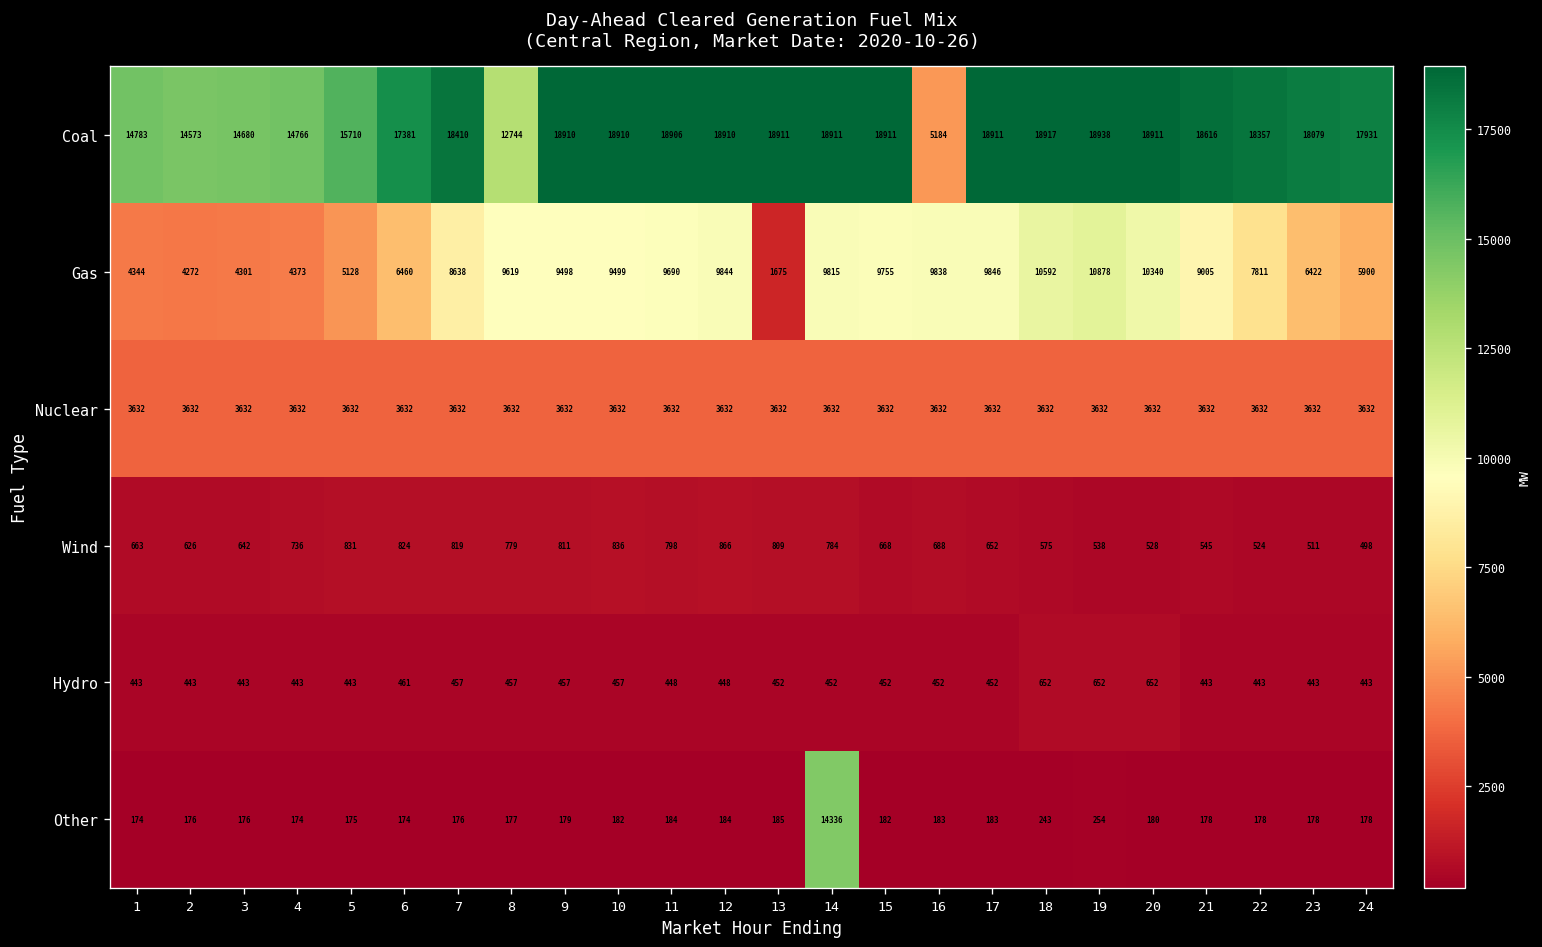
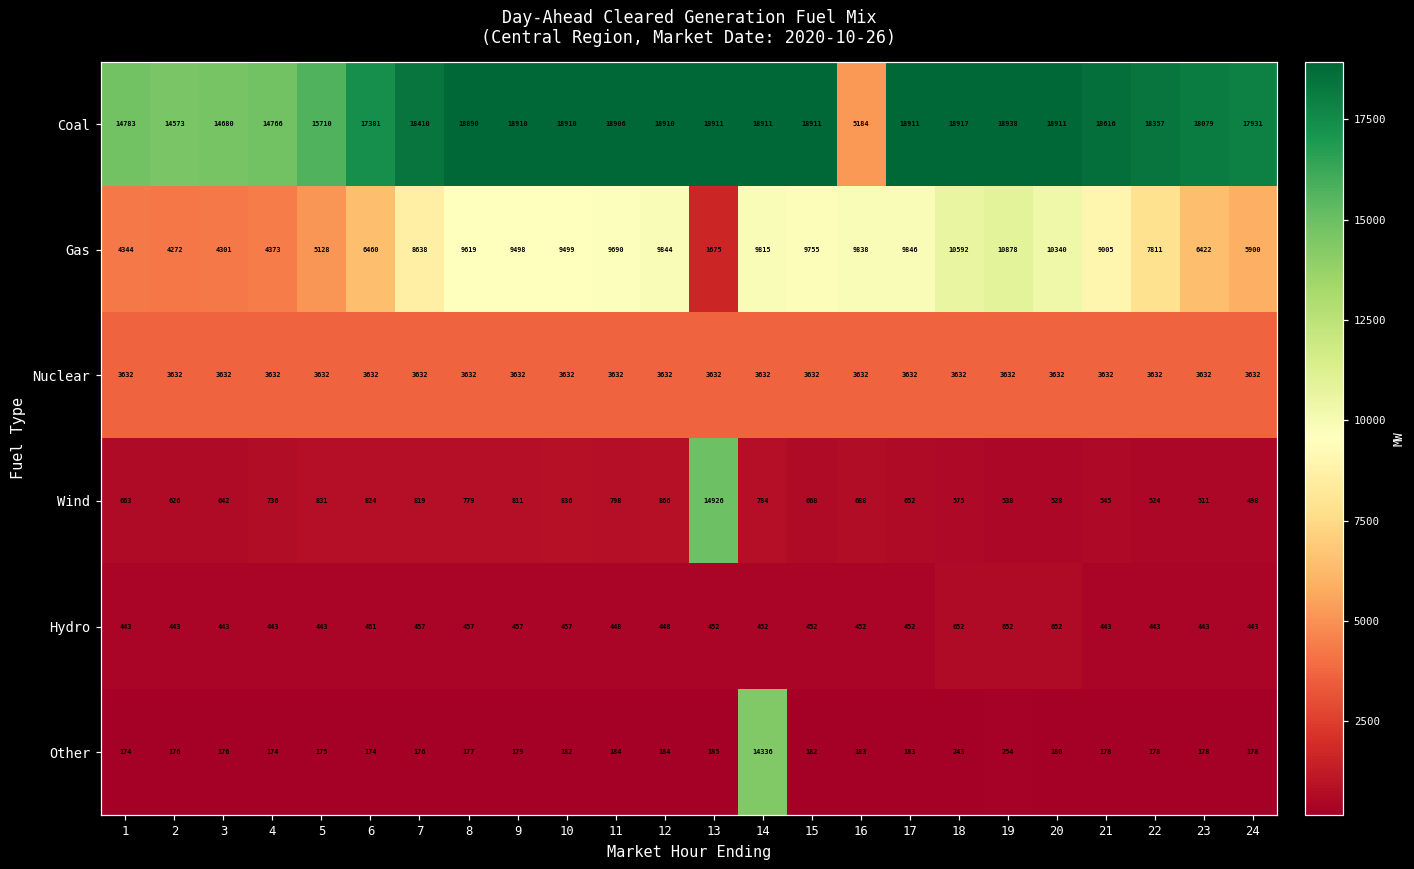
Coal, 8: 12744 -> 18890
Wind, 13: 809 -> 14926
